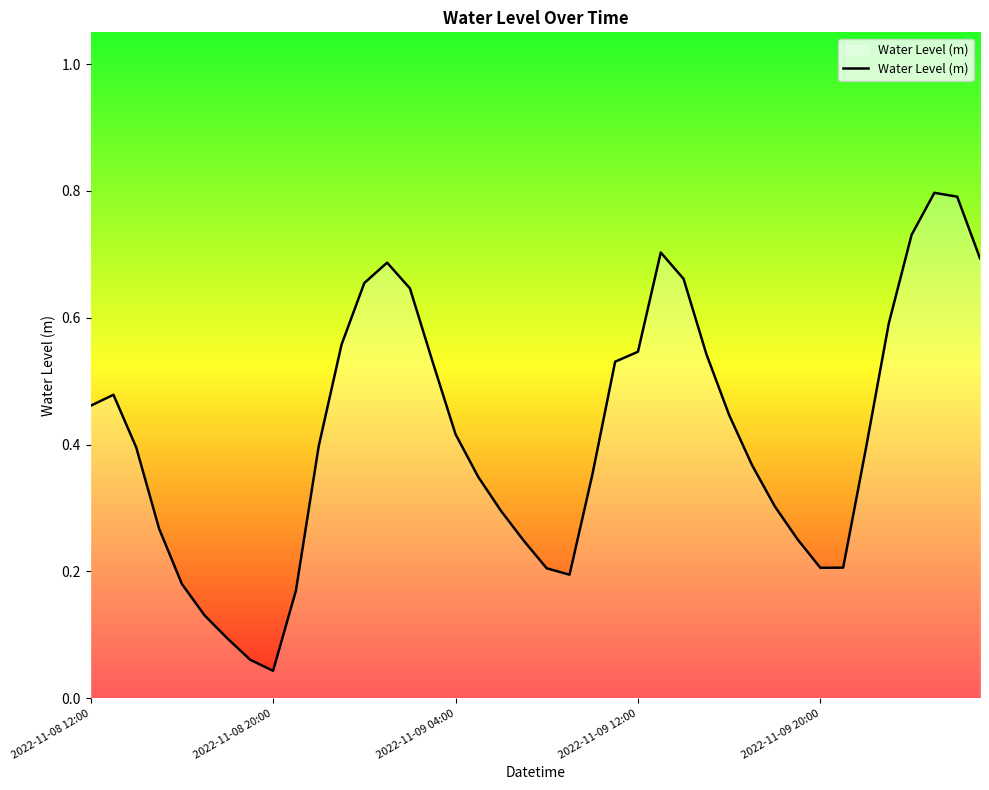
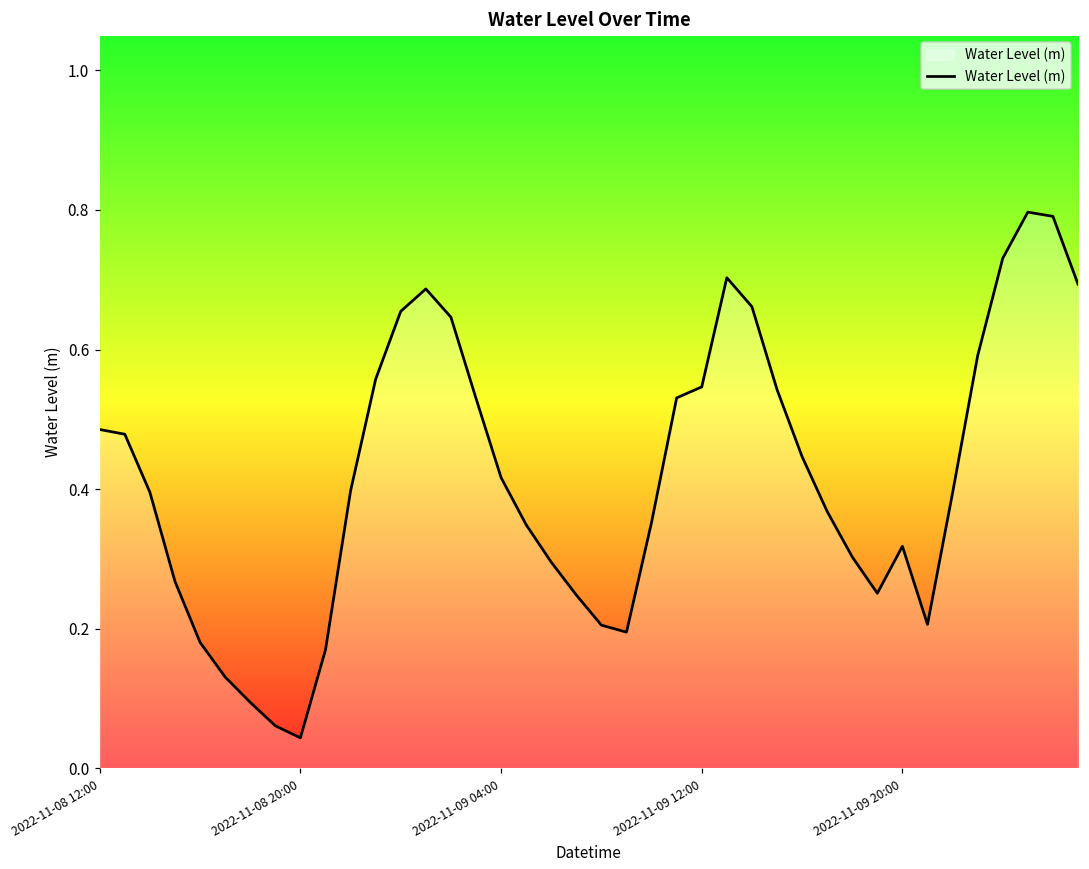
2022-11-08 12:00: 0.46 -> 0.49
2022-11-09 20:00: 0.21 -> 0.32
